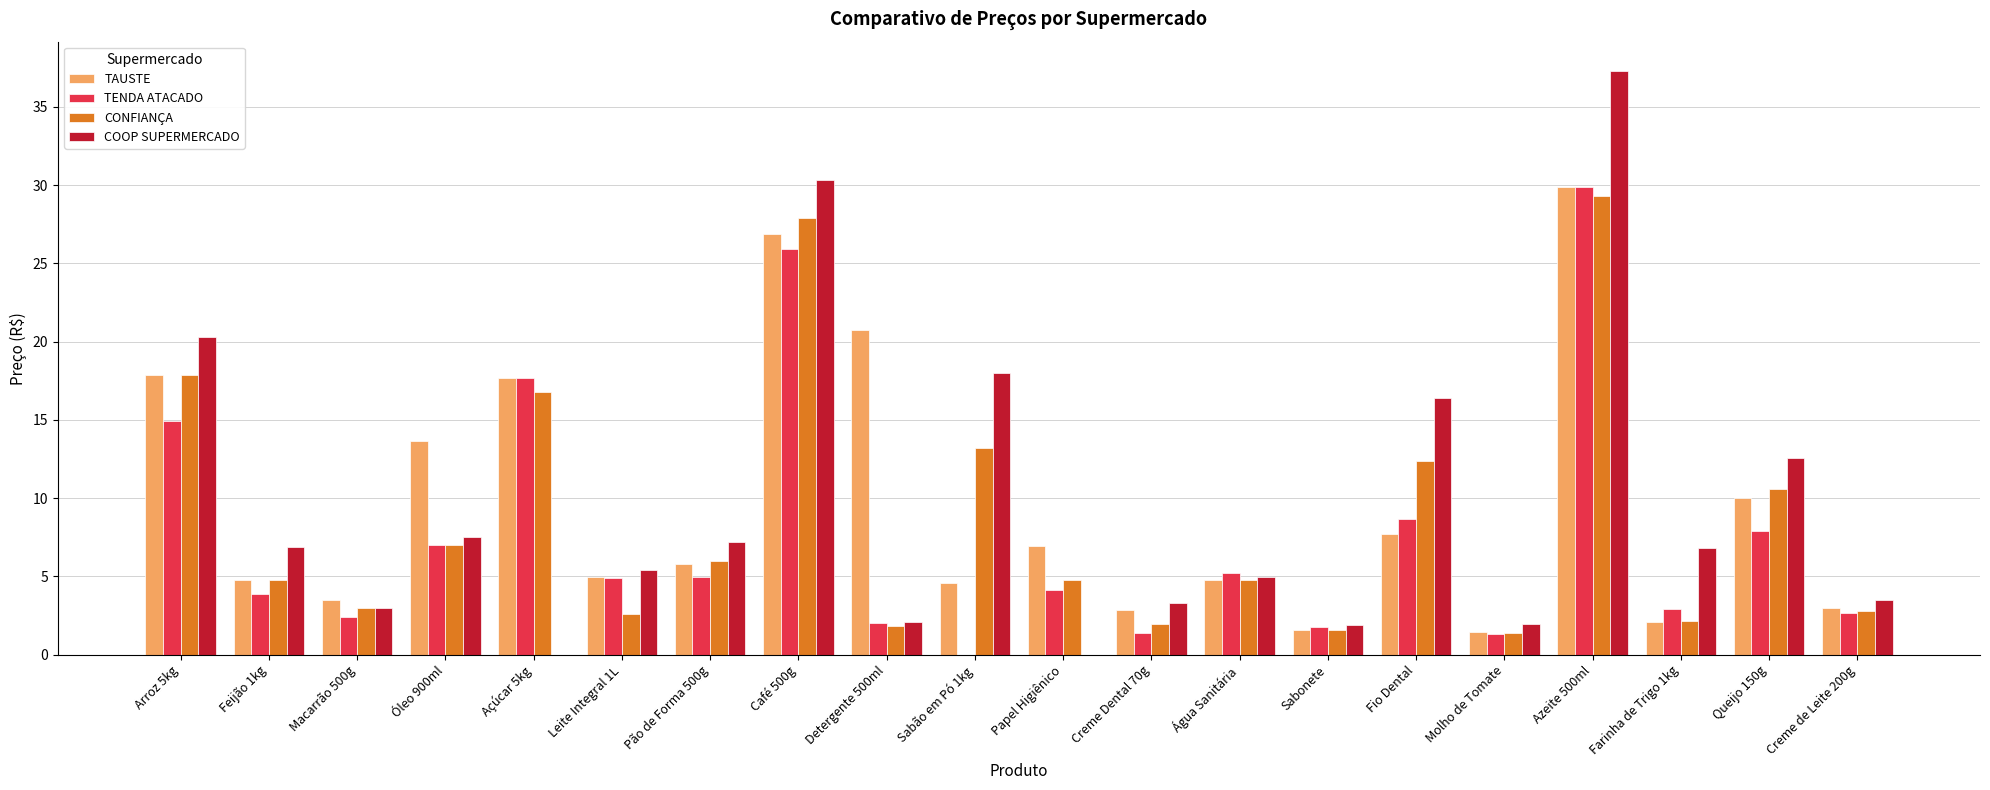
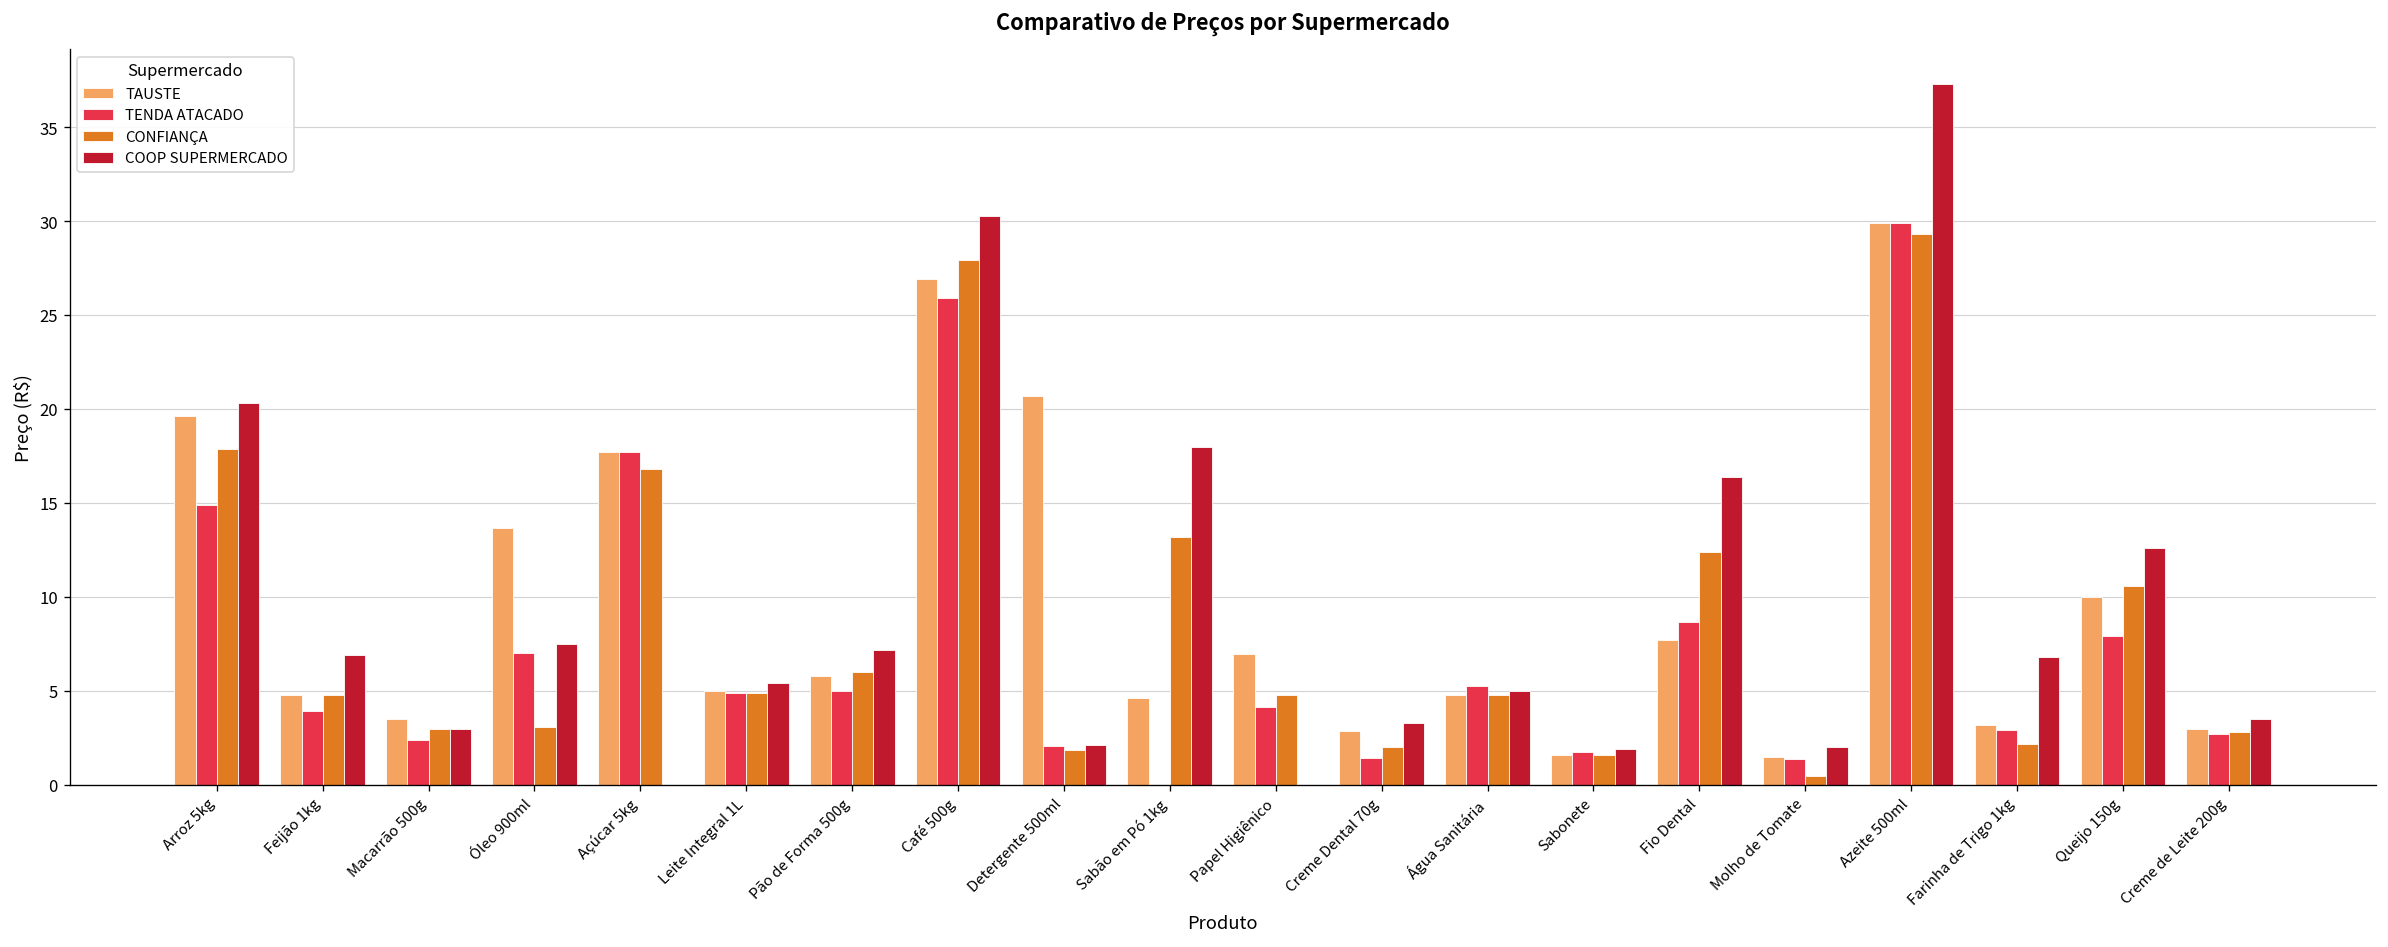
TAUSTE, Arroz 5kg: 17.9 -> 19.6
CONFIANÇA, Óleo 900ml: 7.0 -> 3.1
CONFIANÇA, Leite Integral 1L: 2.6 -> 4.9
CONFIANÇA, Molho de Tomate: 1.4 -> 0.5
TAUSTE, Farinha de Trigo 1kg: 2.1 -> 3.2
